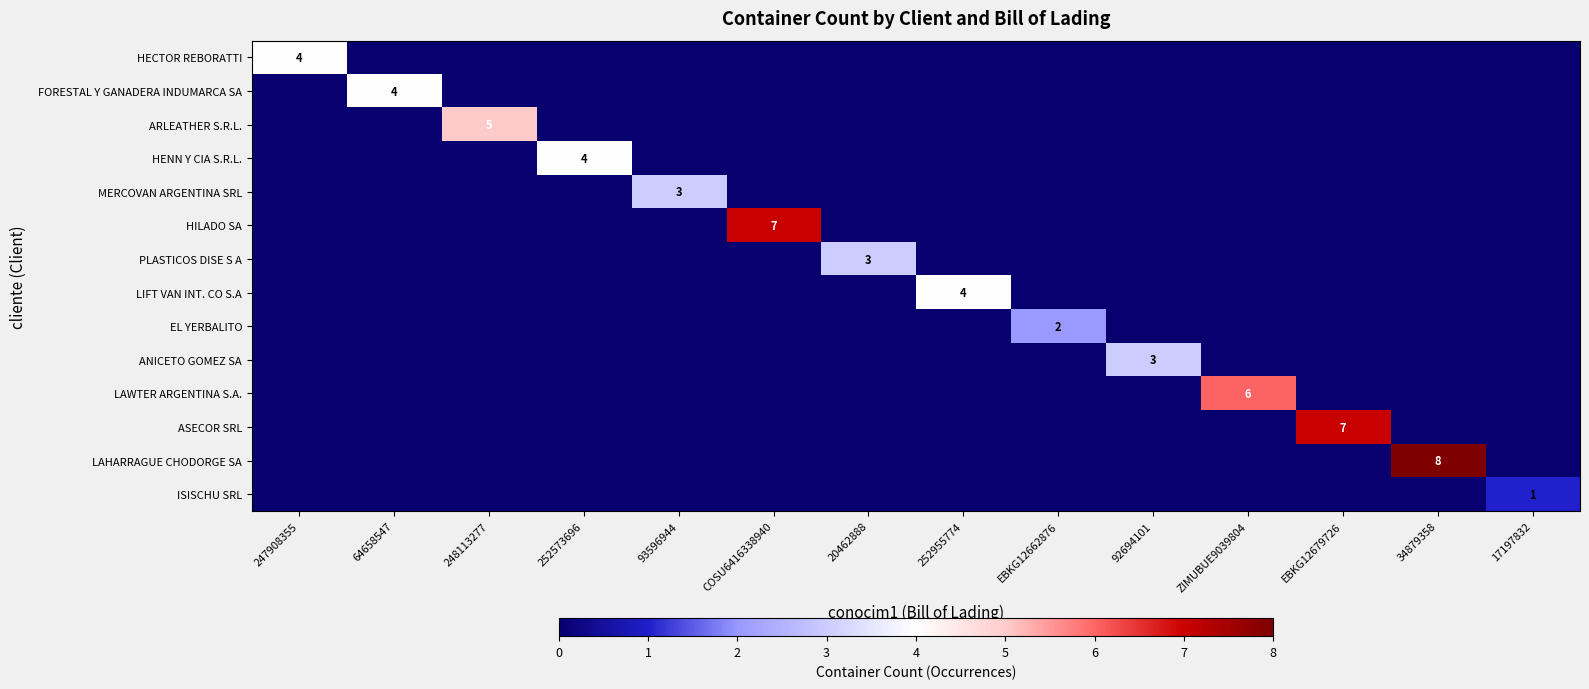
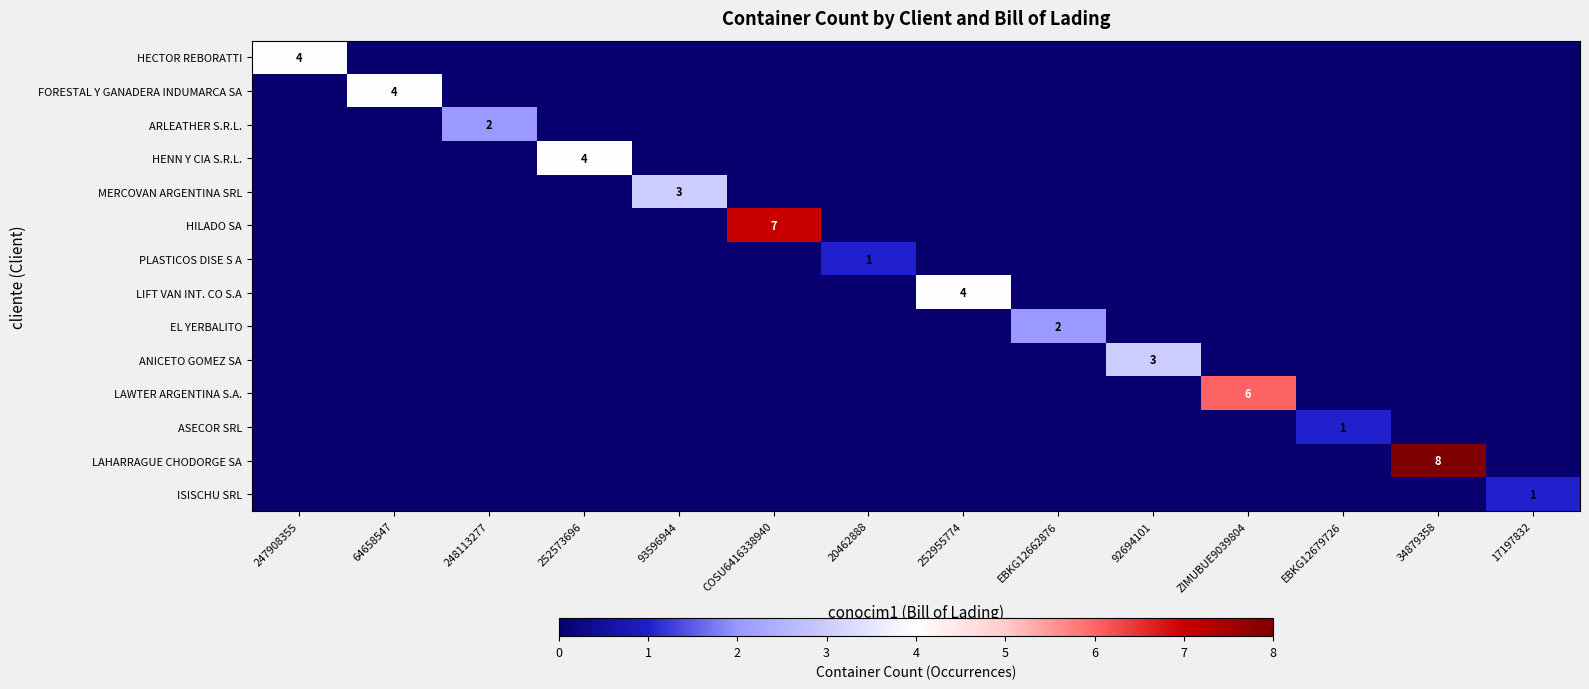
ARLEATHER S.R.L., 248113277: 5 -> 2
PLASTICOS DISE S A, 20462888: 3 -> 1
ASECOR SRL, EBKG12679726: 7 -> 1
